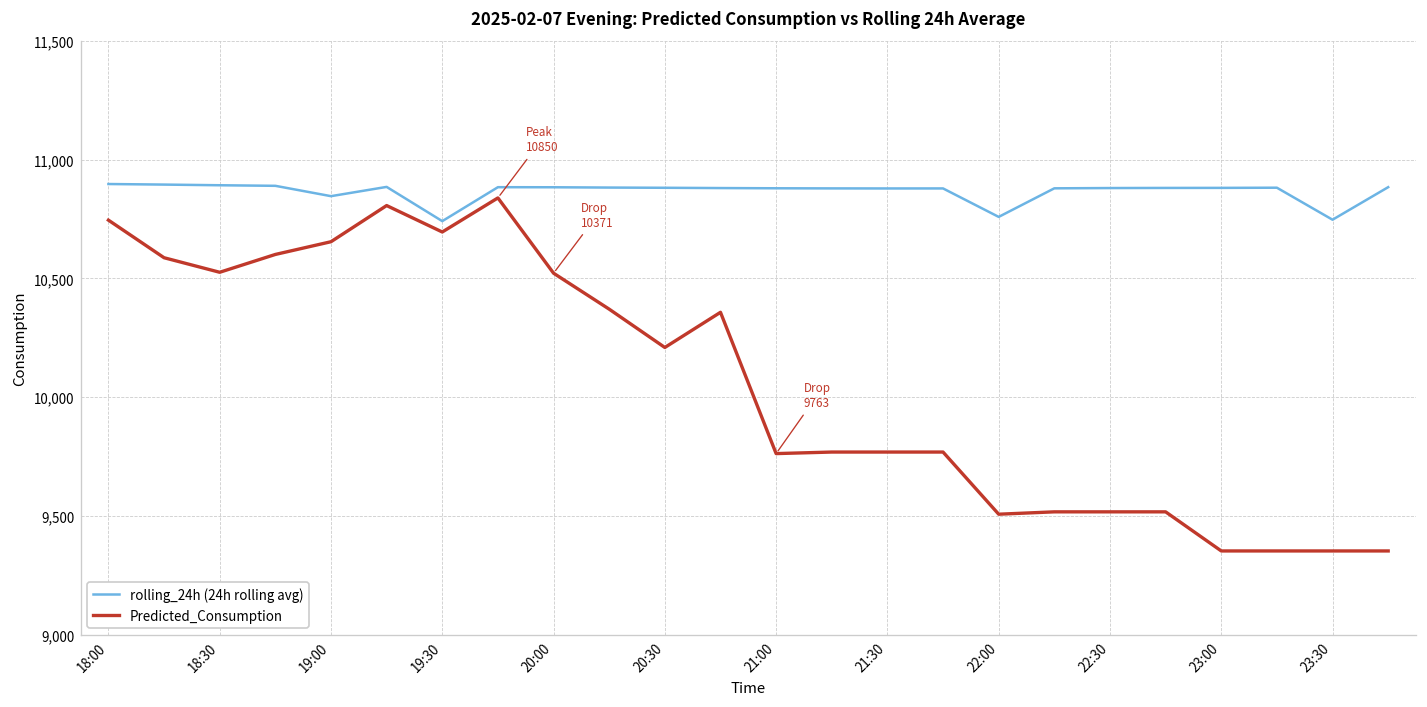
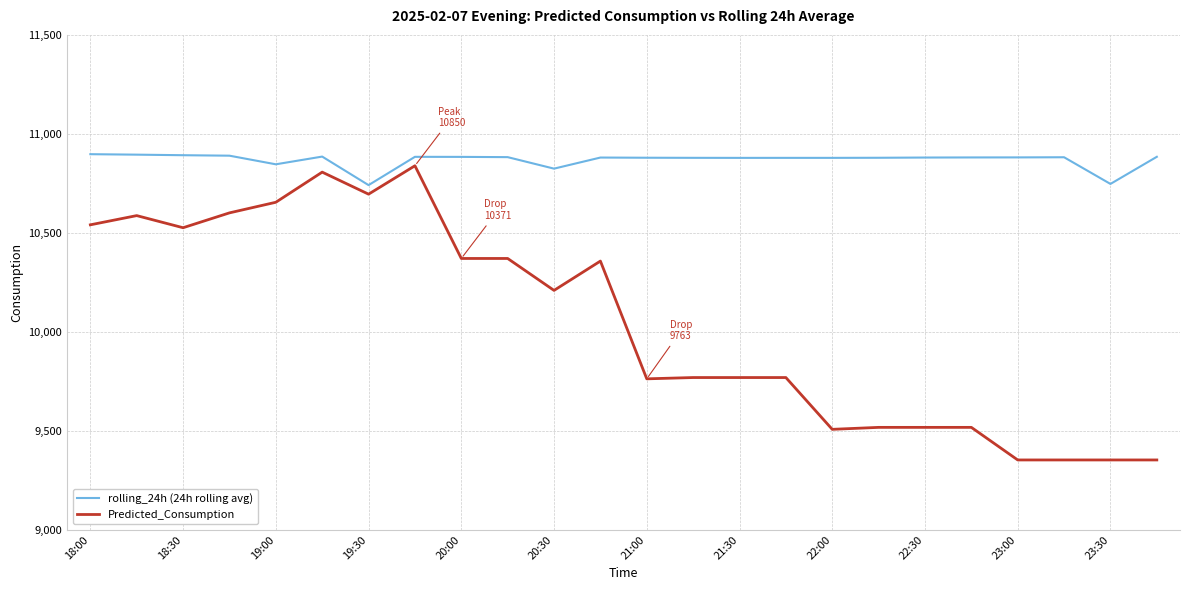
Predicted_Consumption, 18:00: 10,750 -> 10,540
Predicted_Consumption, 20:00: 10,520 -> 10,370
rolling_24h (24h rolling avg), 20:30: 10,880 -> 10,820
rolling_24h (24h rolling avg), 22:00: 10,760 -> 10,880
